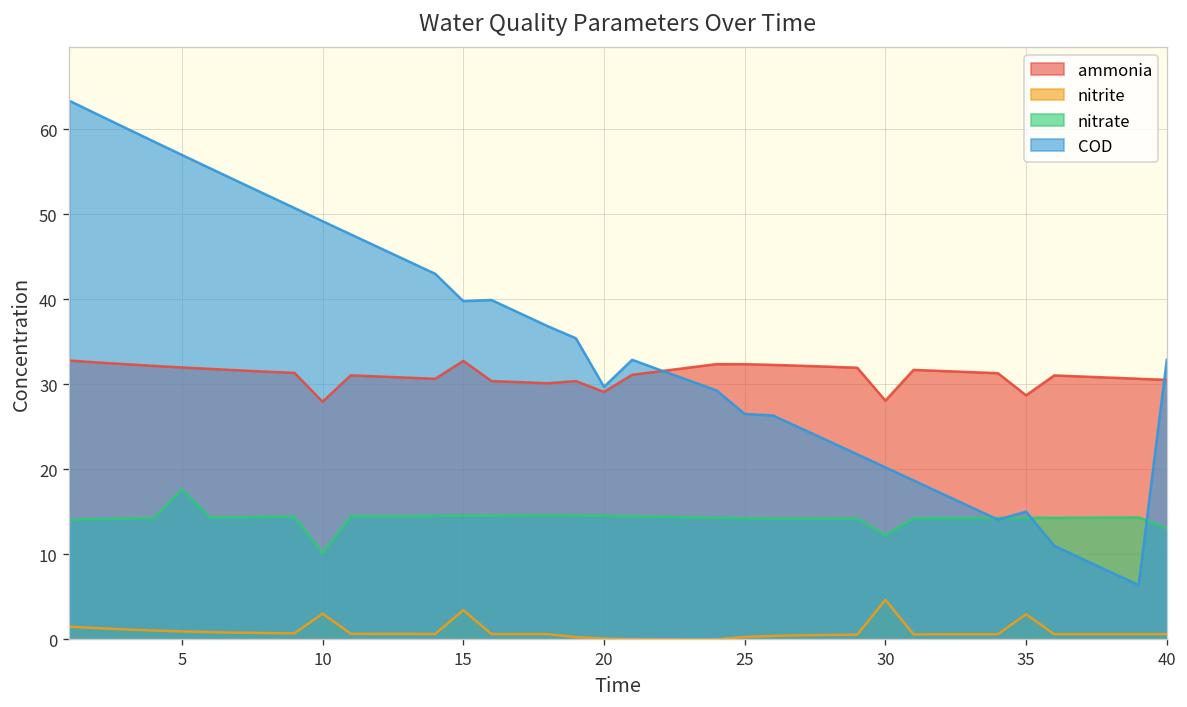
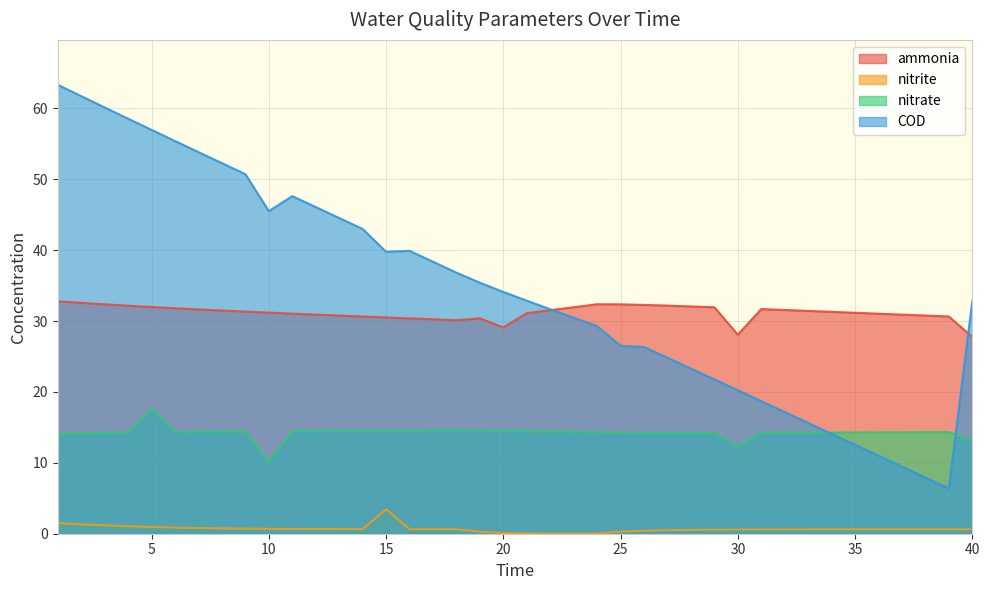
ammonia, 10: 28 -> 31
nitrite, 10: 3 -> 1
COD, 10: 49 -> 46
ammonia, 15: 33 -> 31
COD, 20: 30 -> 34
nitrite, 30: 5 -> 1
ammonia, 35: 29 -> 31
nitrite, 35: 3 -> 1
COD, 35: 15 -> 13
ammonia, 40: 31 -> 28
